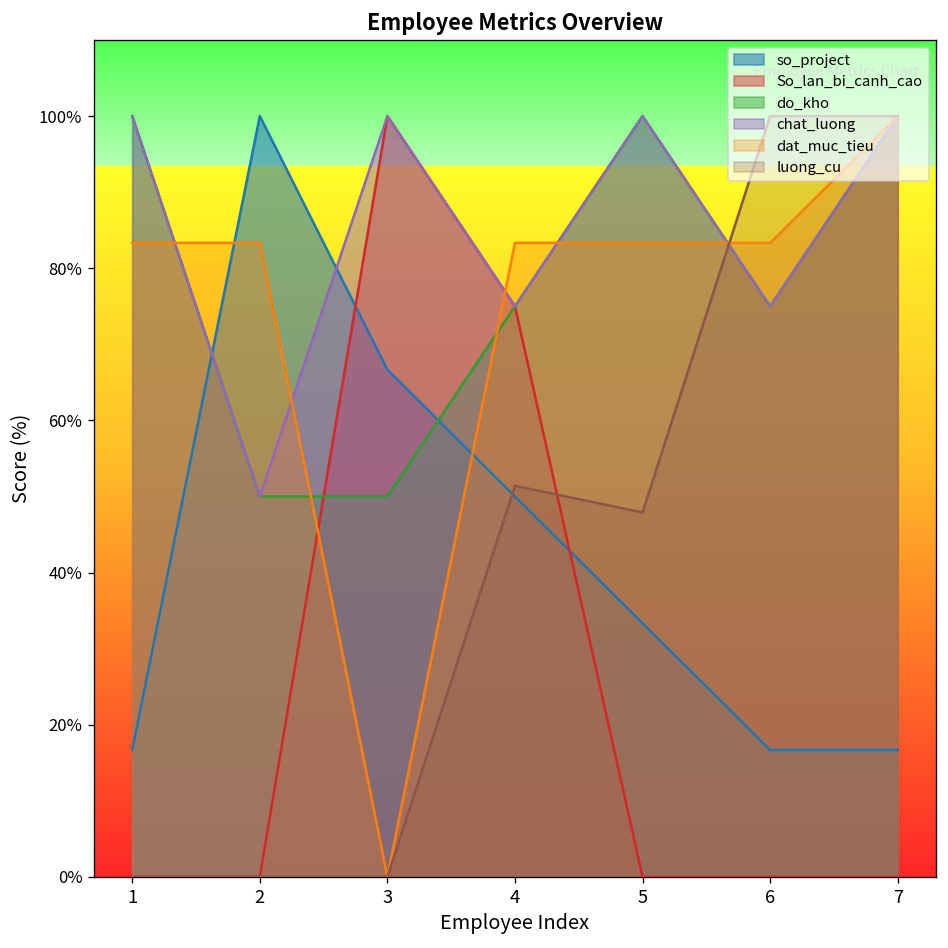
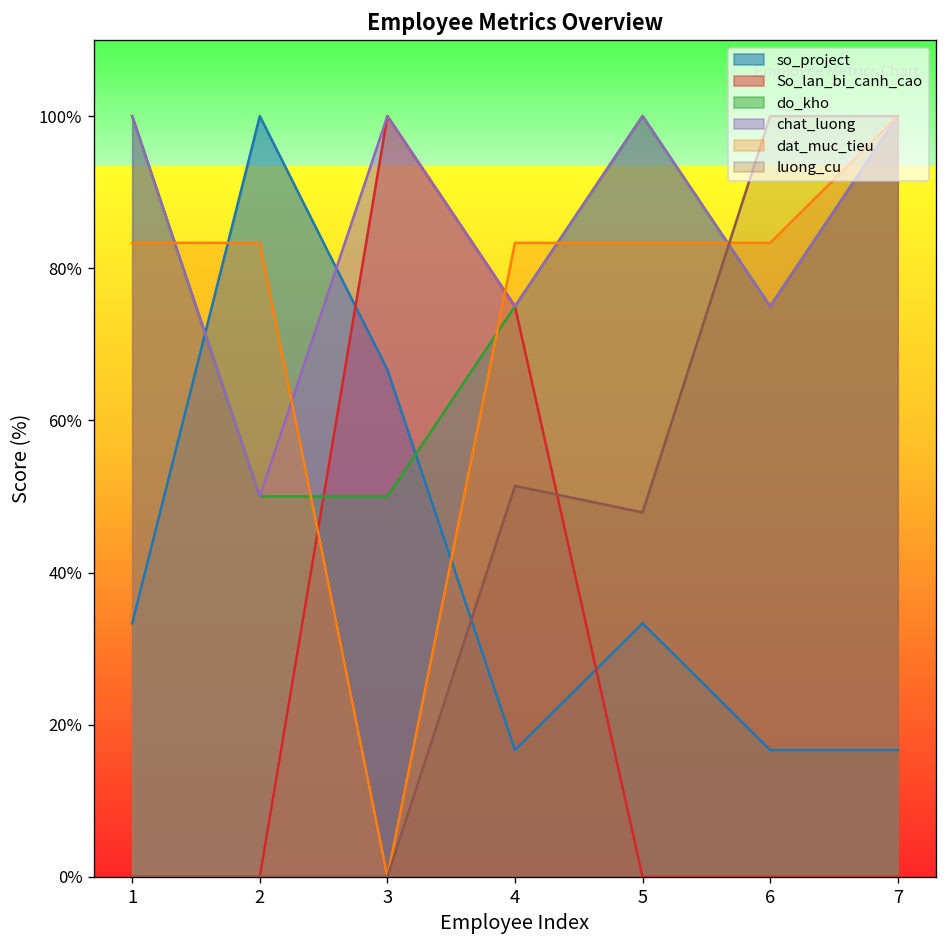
so_project, 1: 17% -> 33%
so_project, 4: 50% -> 17%
